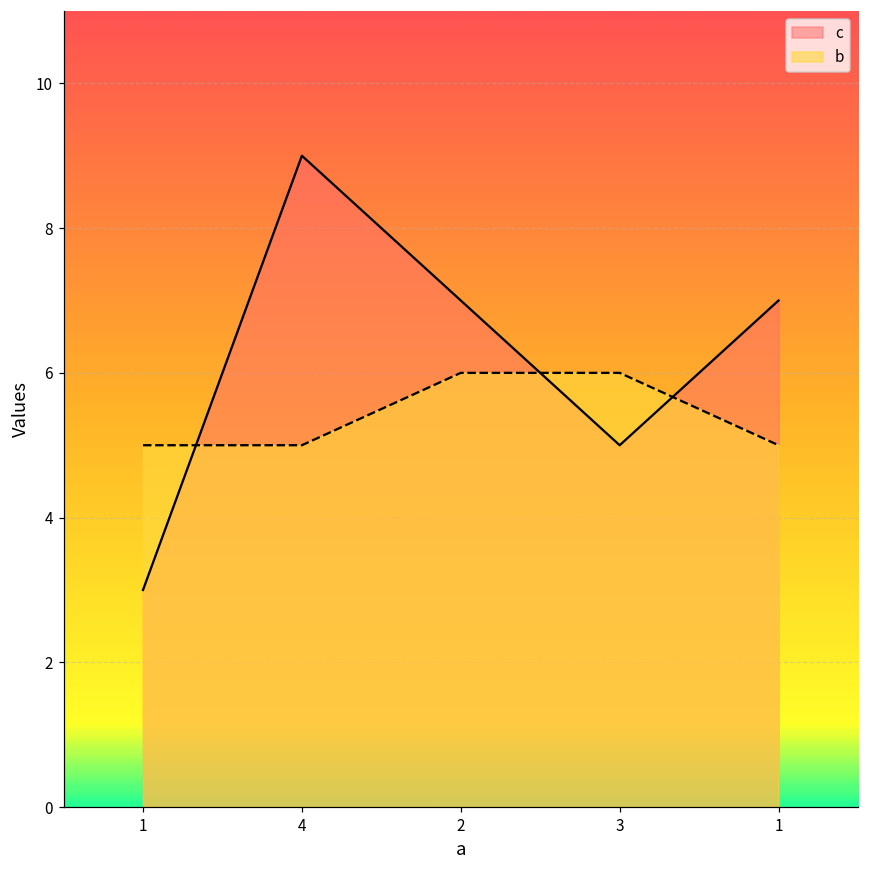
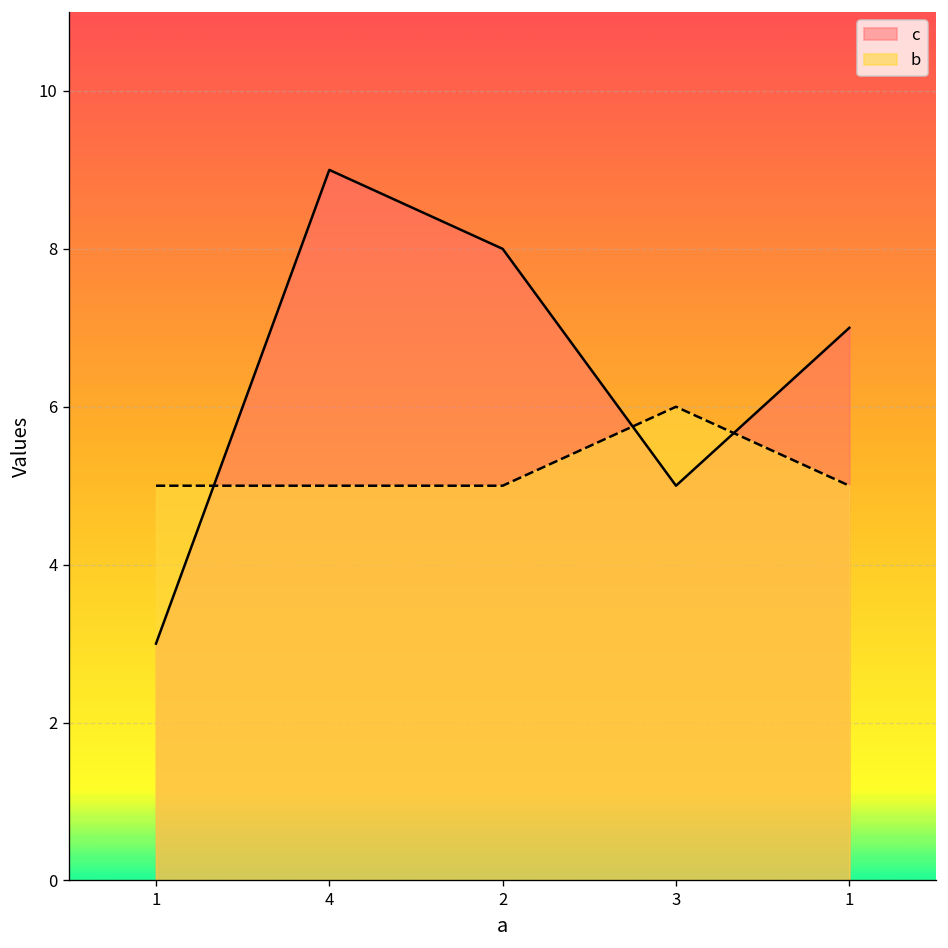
c, 2: 7 -> 8
b, 2: 6 -> 5
